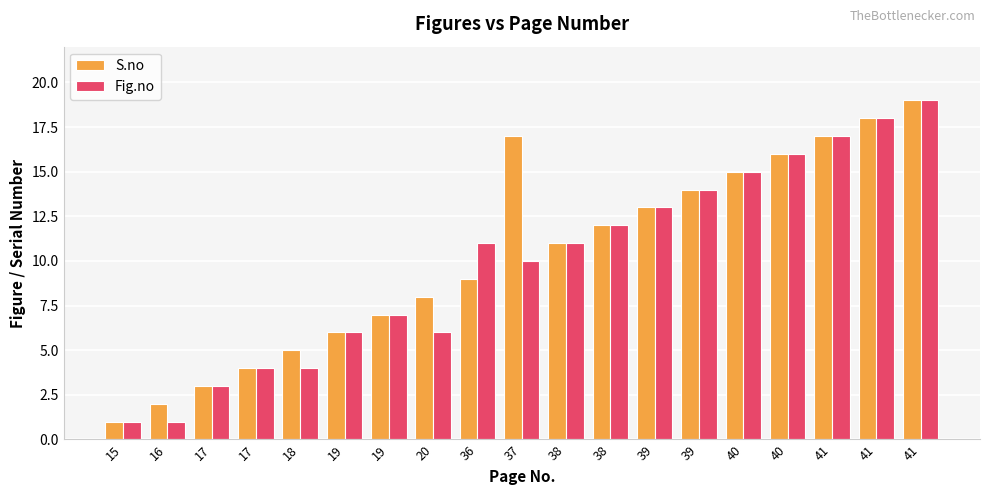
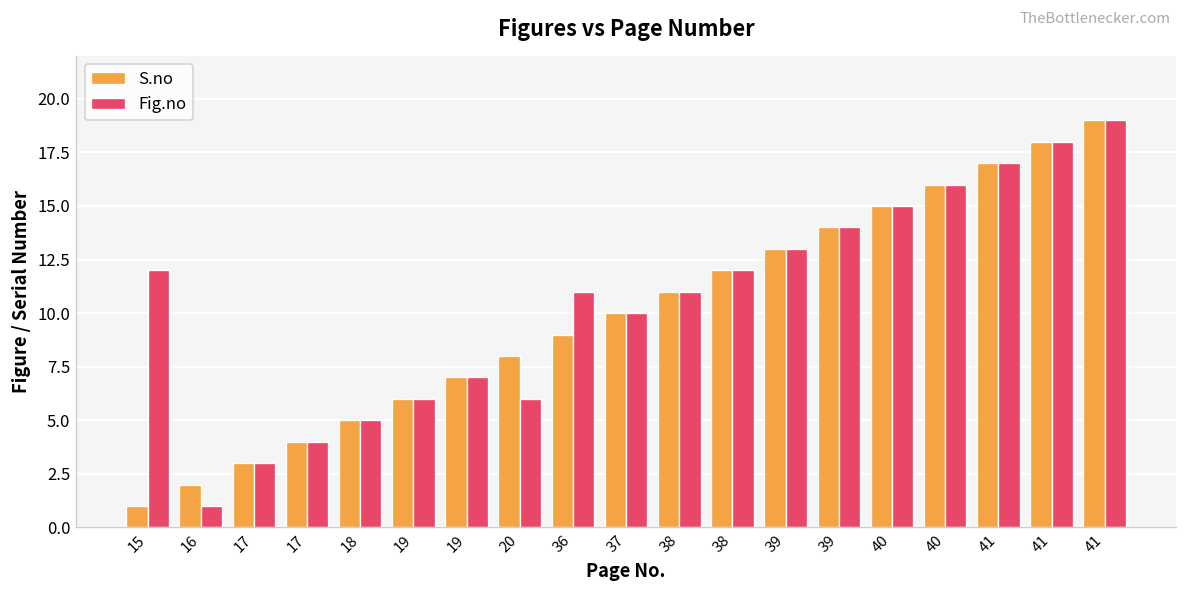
Fig.no, 15: 1 -> 12
Fig.no, 18: 4 -> 5
S.no, 37: 17 -> 10
